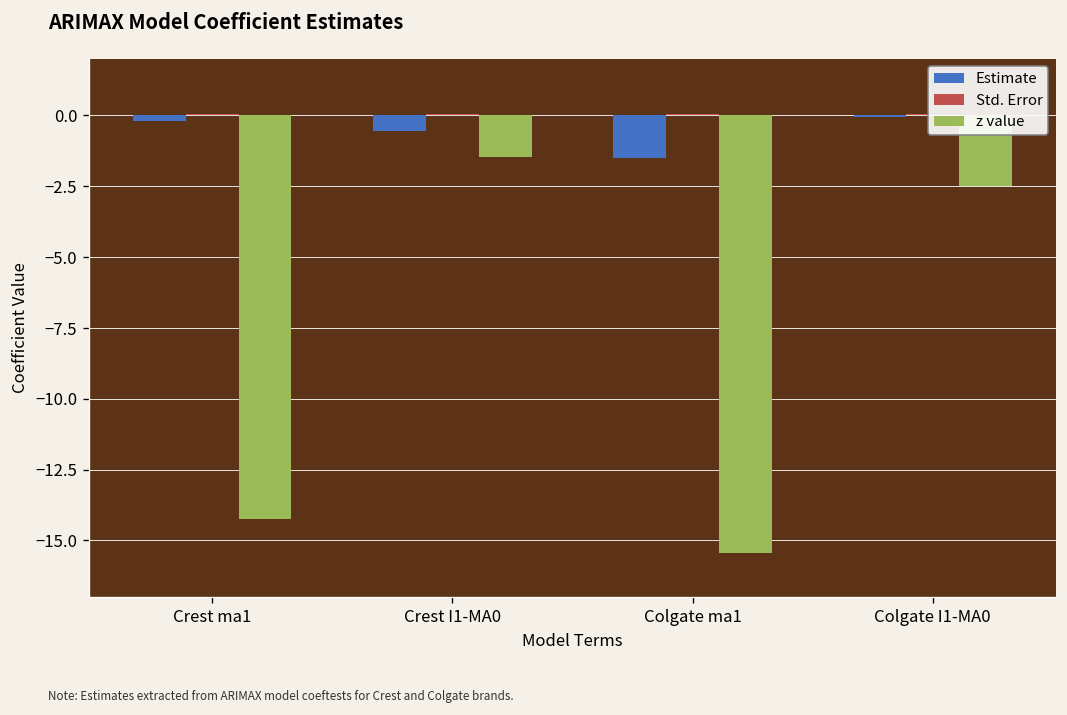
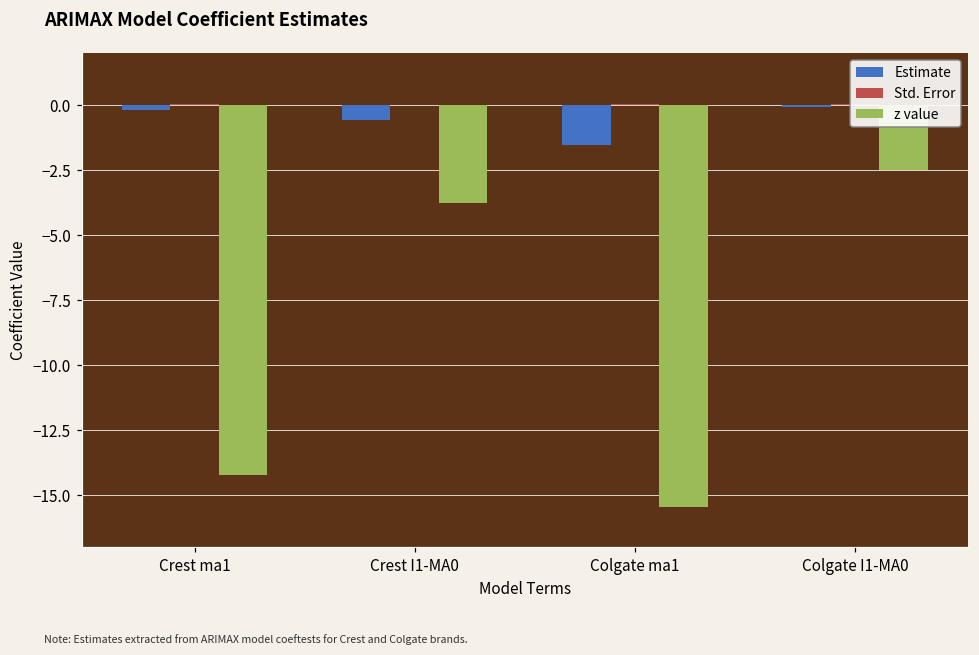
z value, Crest I1-MA0: -1.5 -> -3.8
